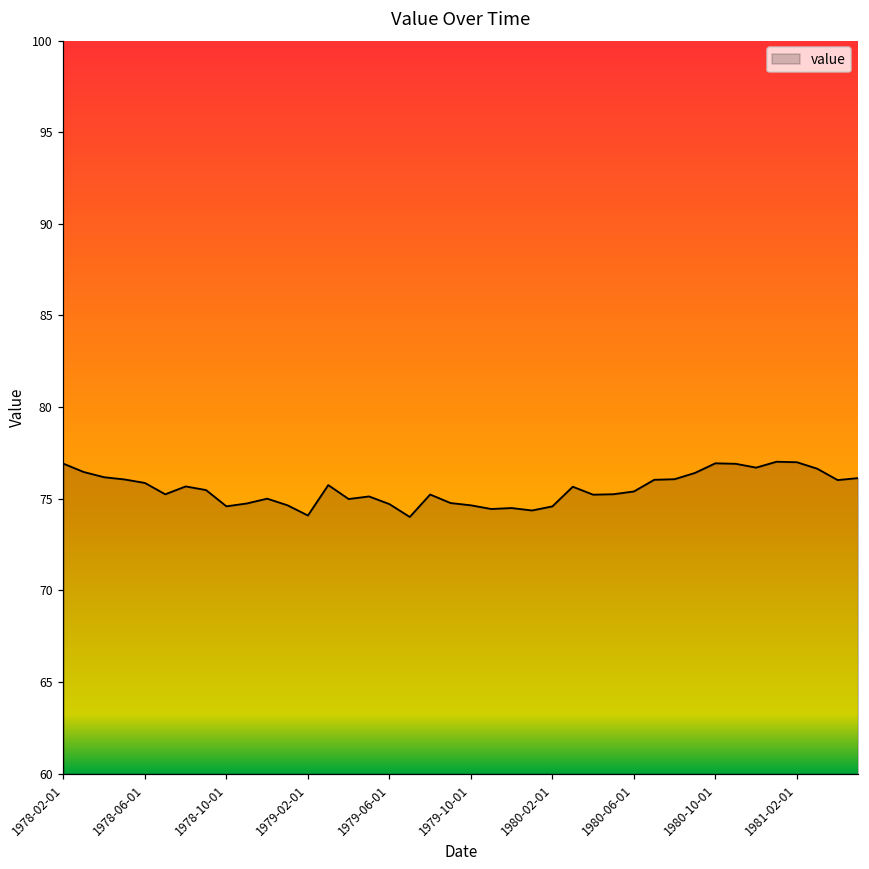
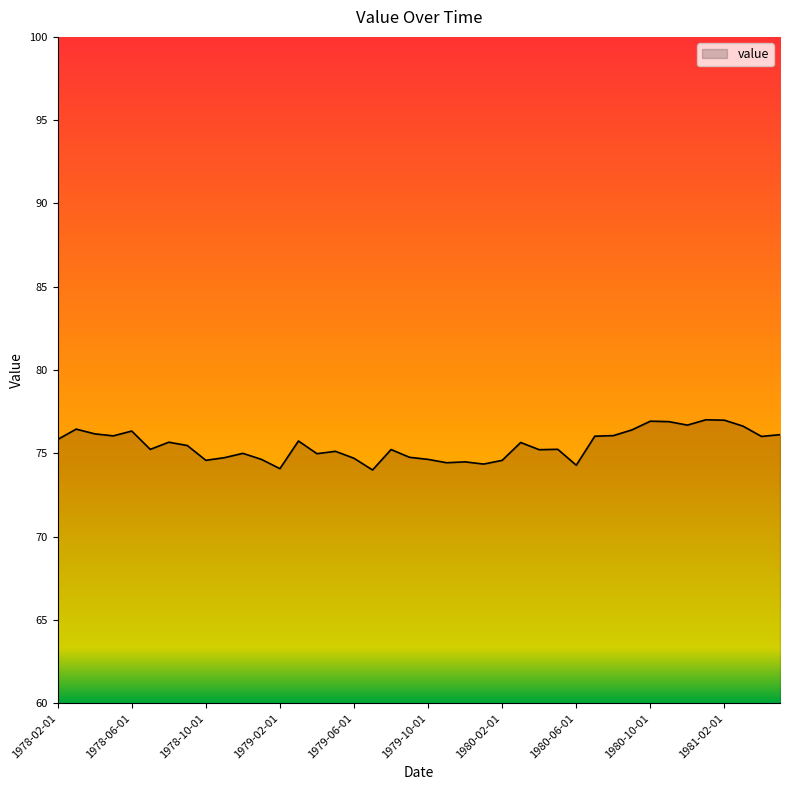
1978-02-01: 76.9 -> 75.8
1978-06-01: 75.9 -> 76.3
1980-06-01: 75.4 -> 74.3
